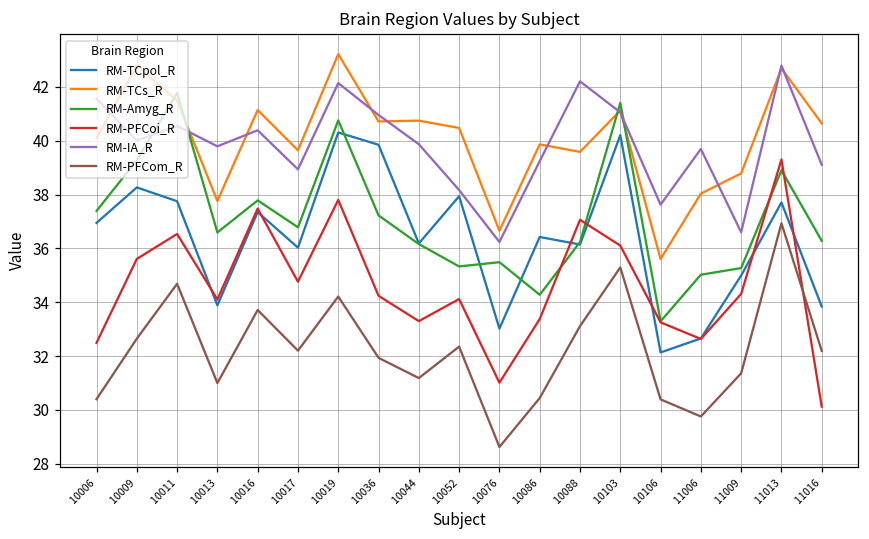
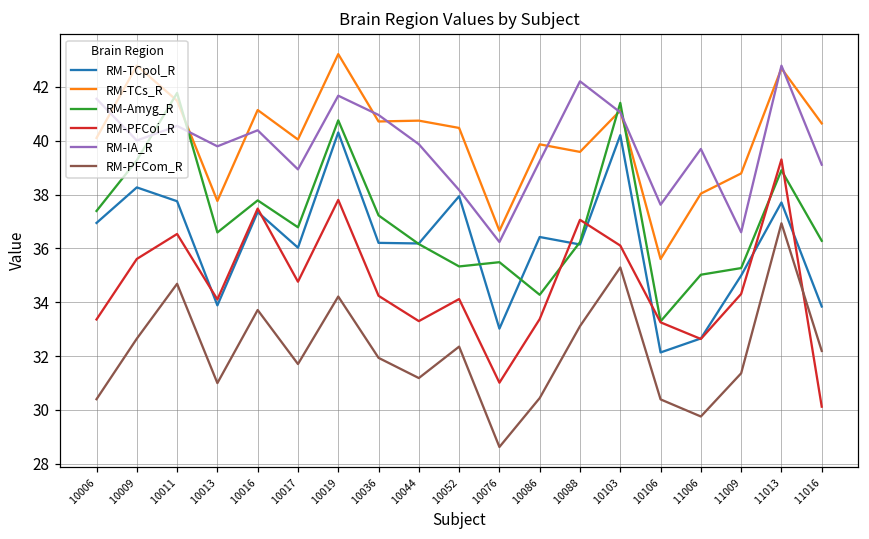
RM-PFCoi_R, 10006: 32.5 -> 33.4
RM-TCs_R, 10017: 39.6 -> 40.0
RM-PFCom_R, 10017: 32.2 -> 31.7
RM-IA_R, 10019: 42.1 -> 41.7
RM-TCpol_R, 10036: 39.8 -> 36.2
